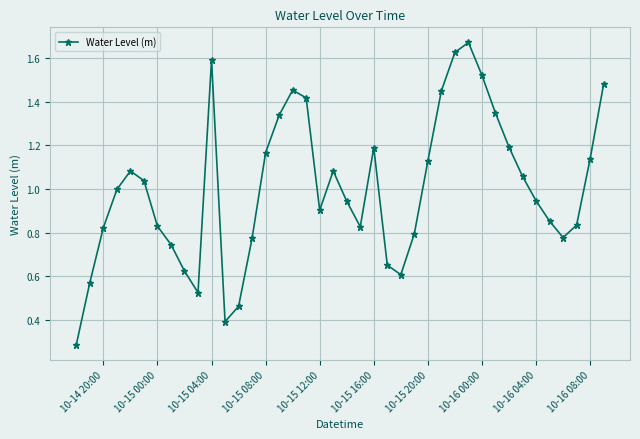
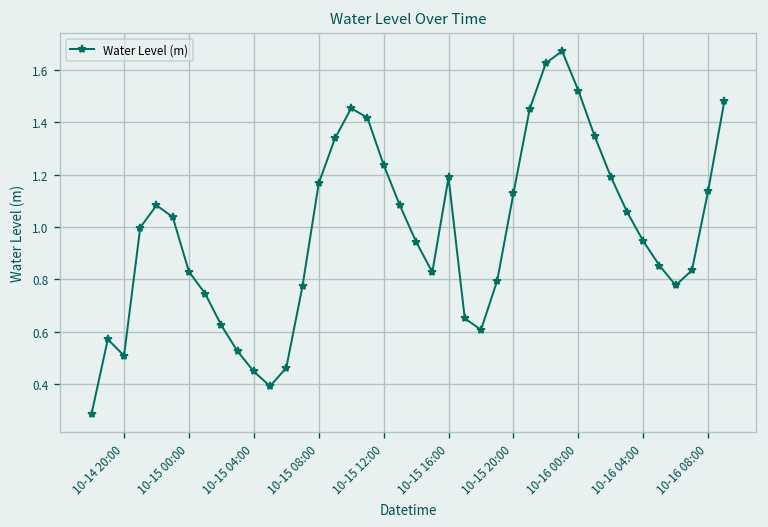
10-14 20:00: 0.82 -> 0.51
10-15 04:00: 1.59 -> 0.45
10-15 12:00: 0.90 -> 1.24
